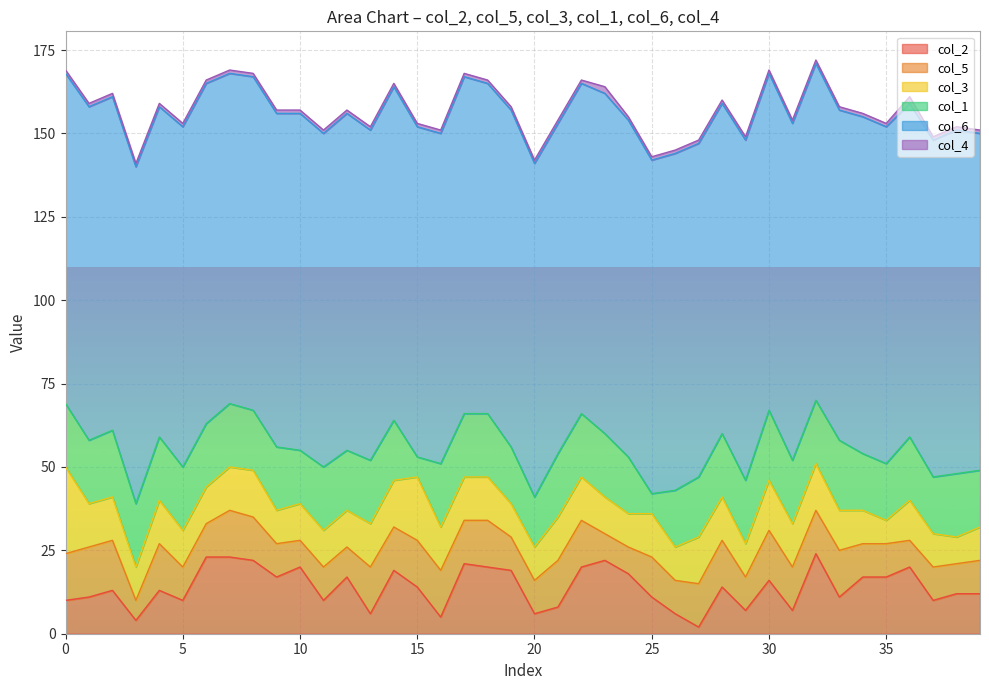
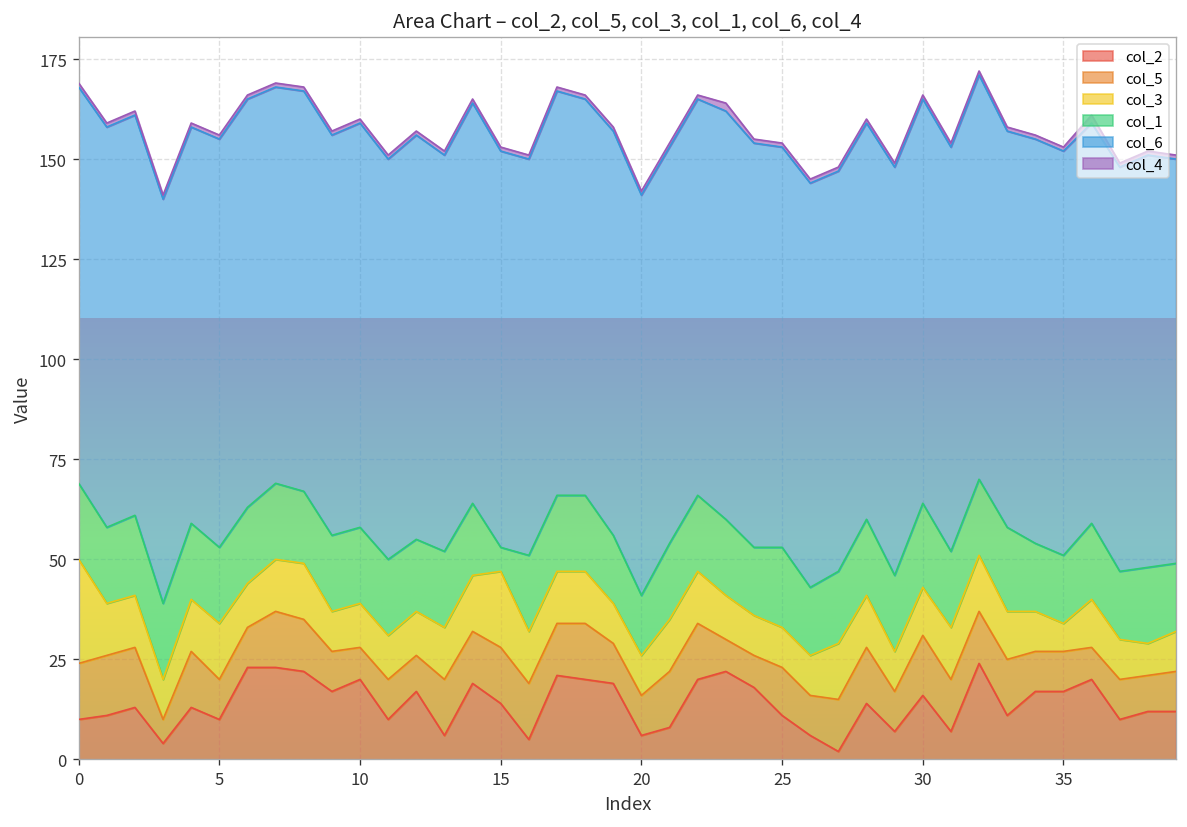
col_3, 5: 11 -> 14
col_1, 10: 16 -> 19
col_3, 25: 13 -> 10
col_1, 25: 6 -> 20
col_3, 30: 15 -> 12
